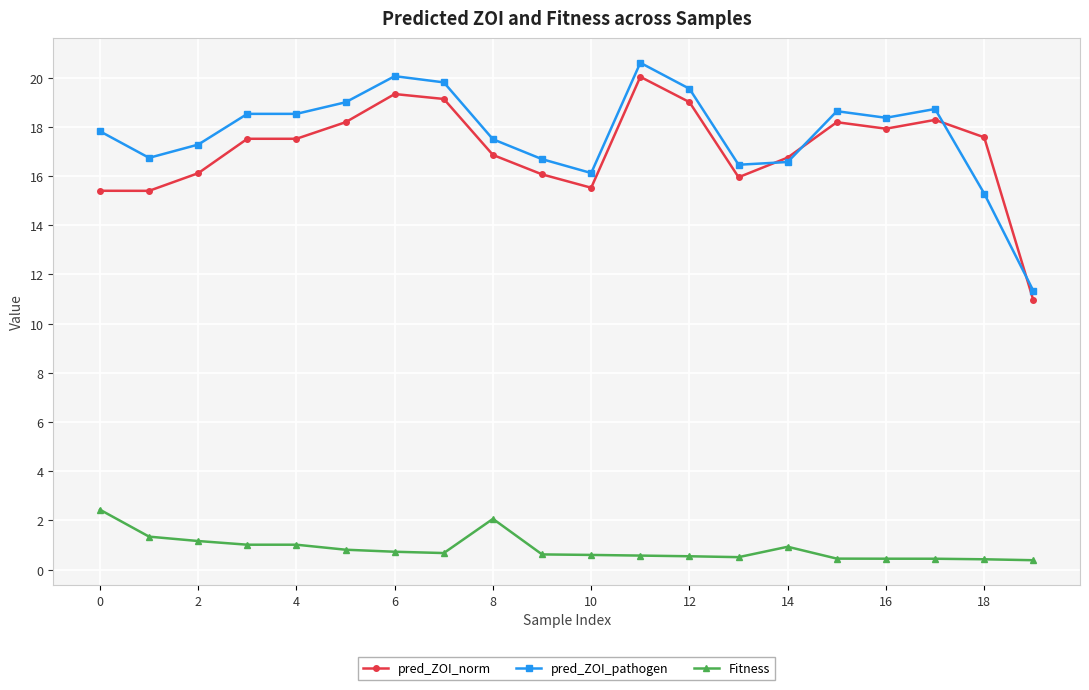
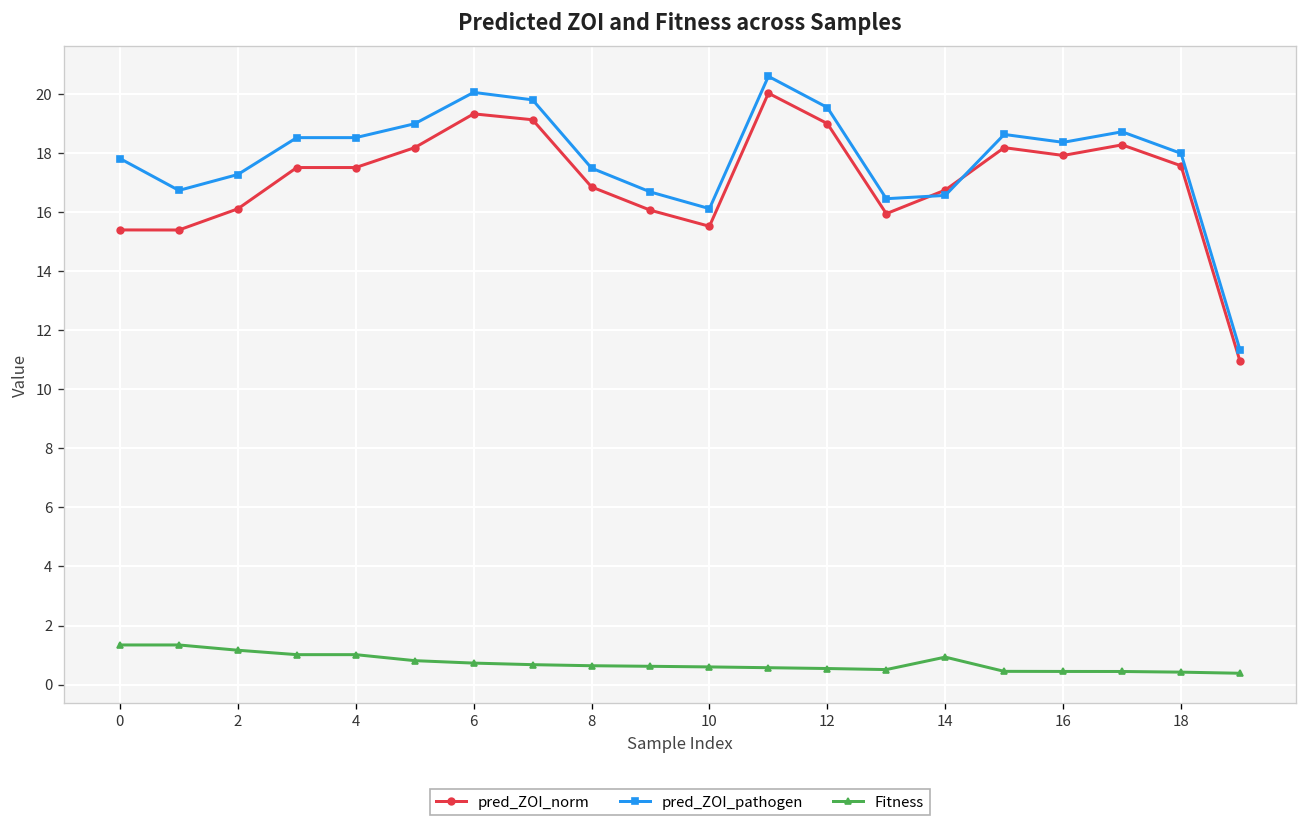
Fitness, 0: 2.4 -> 1.3
Fitness, 8: 2.1 -> 0.6
pred_ZOI_pathogen, 18: 15.3 -> 18.0
